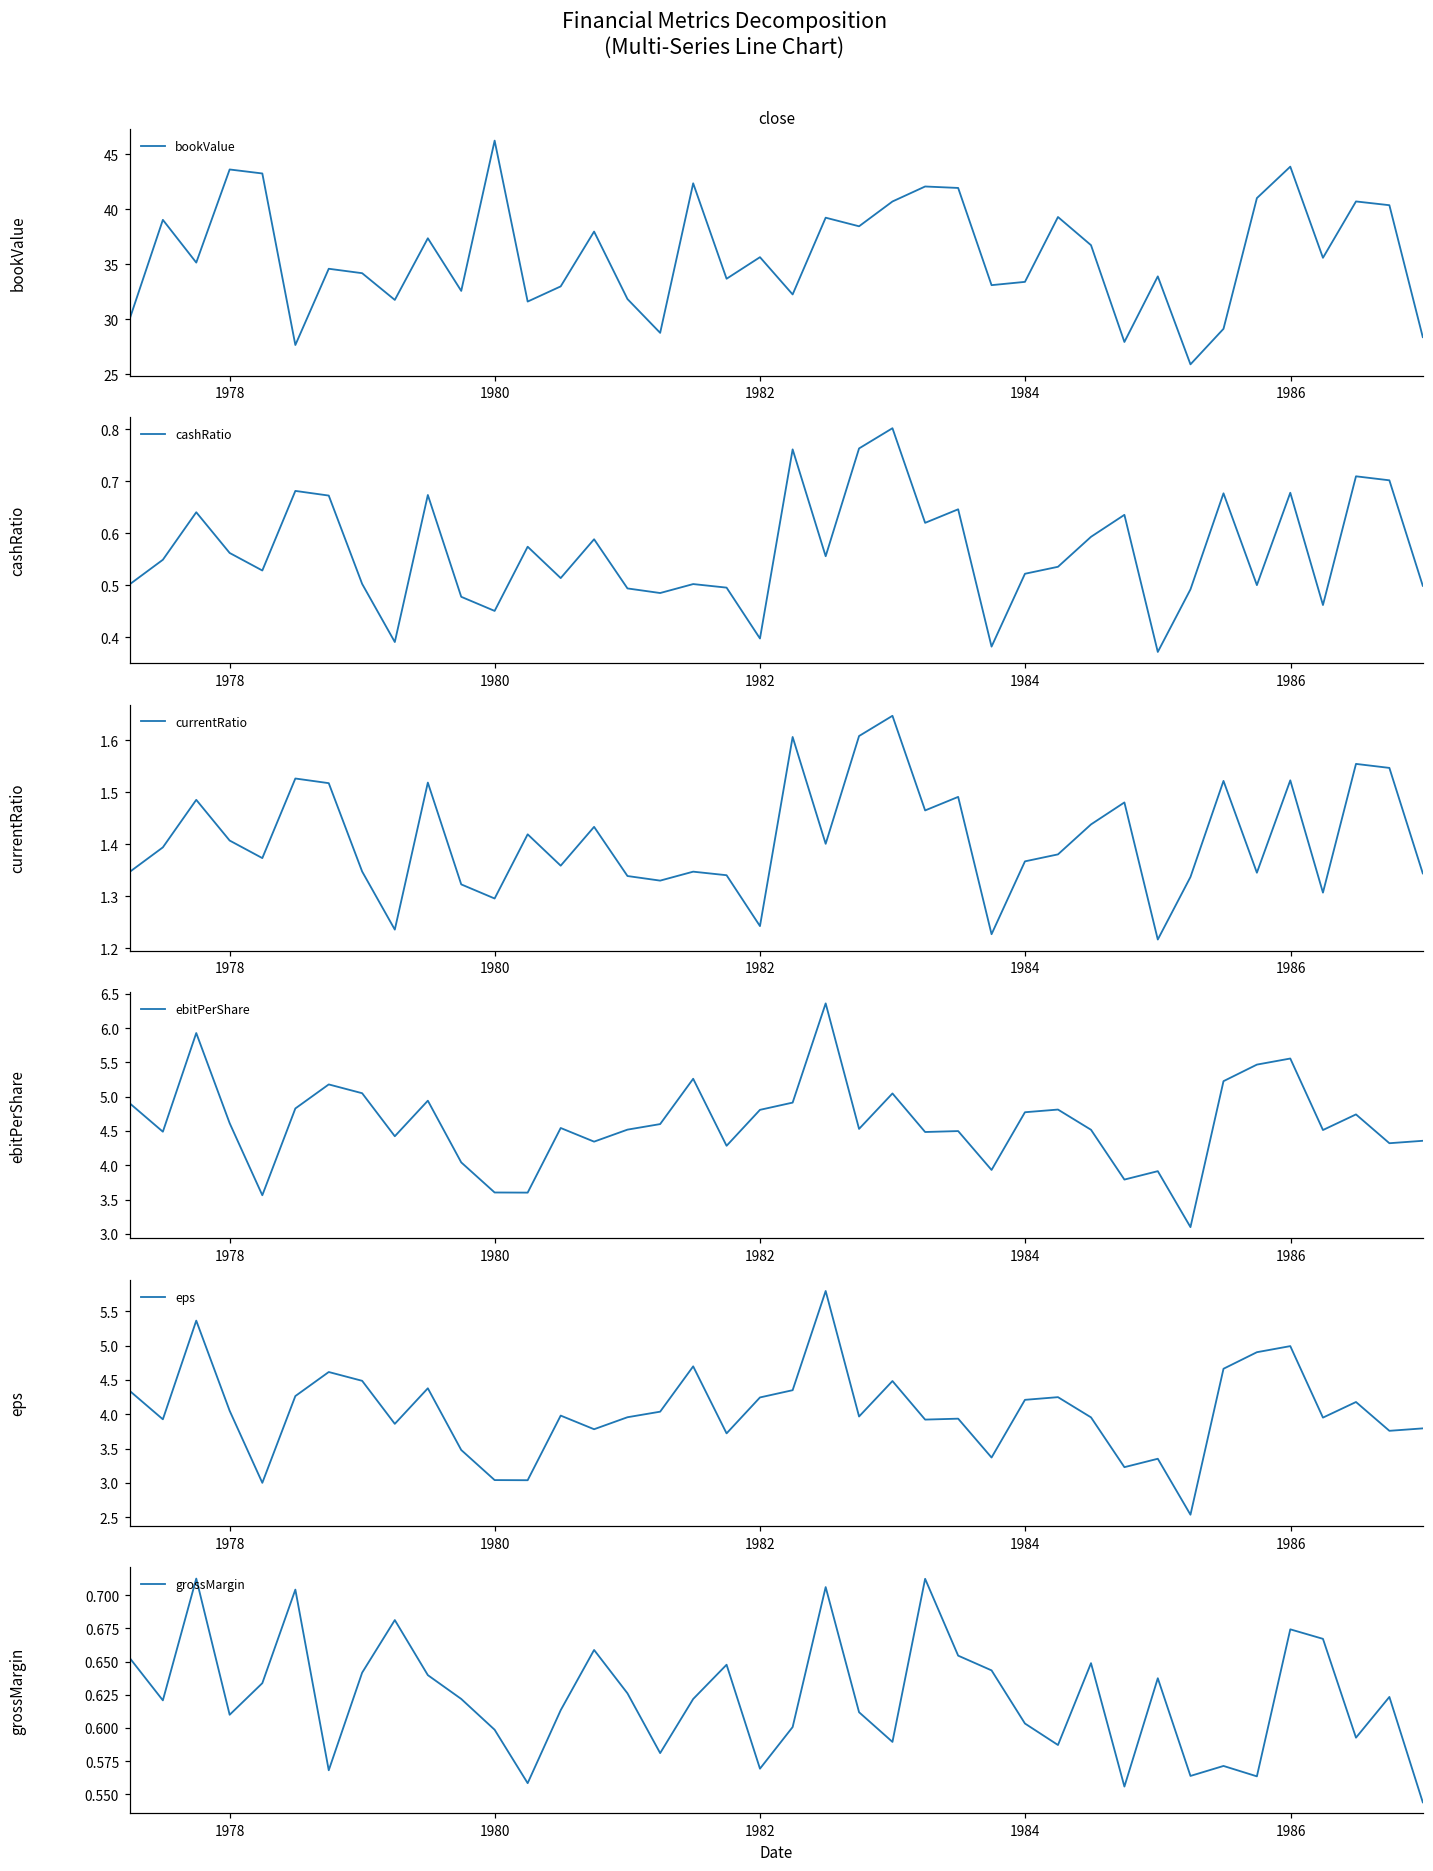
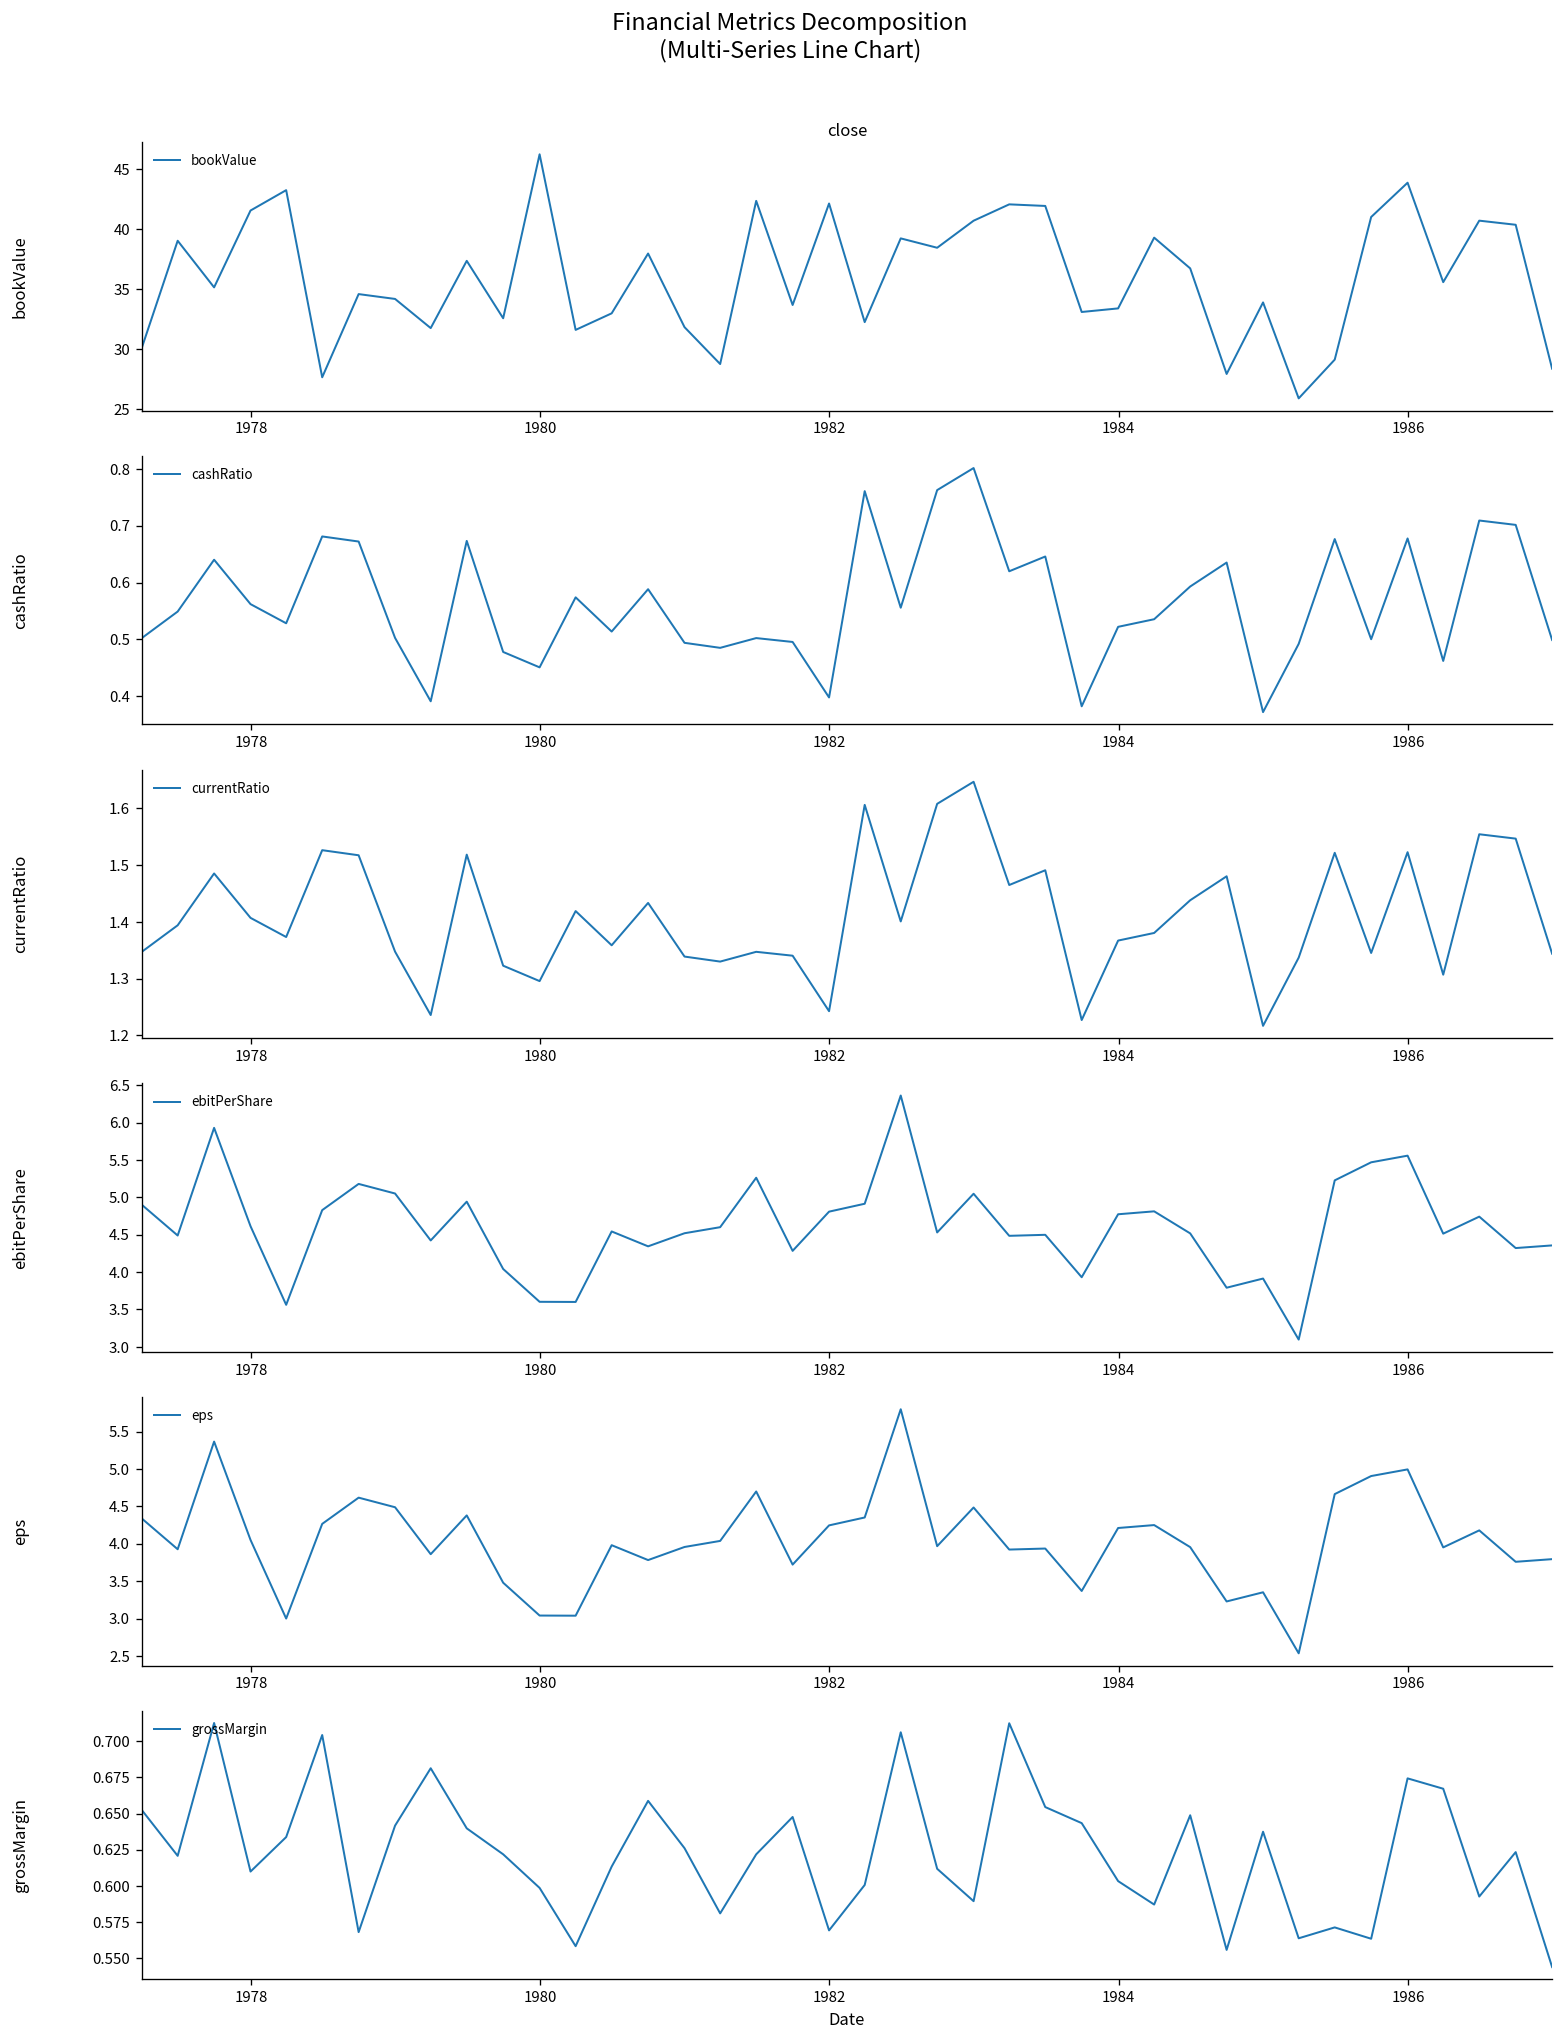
close, 1978: 44 -> 42
close, 1982: 36 -> 42
